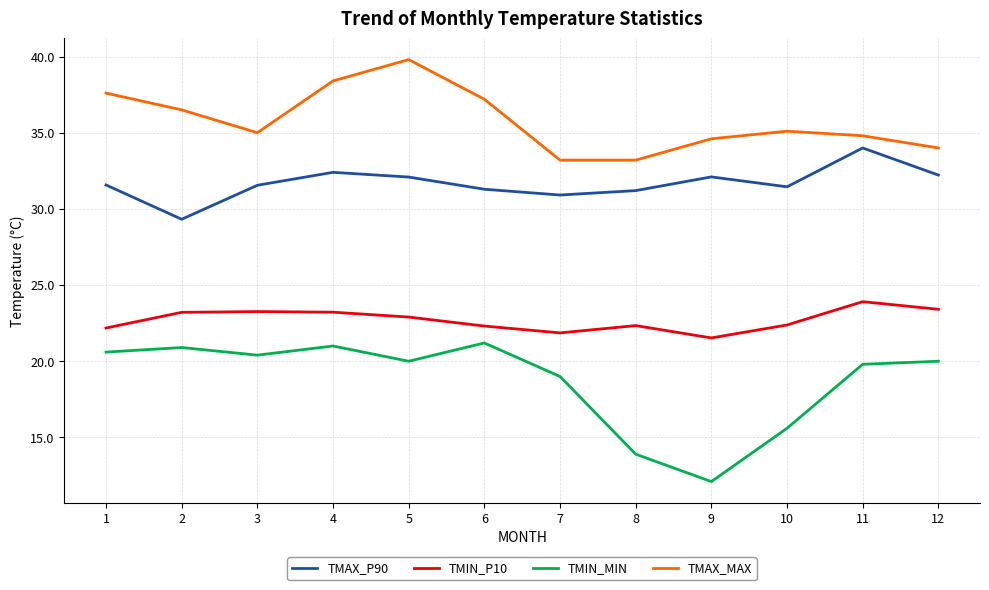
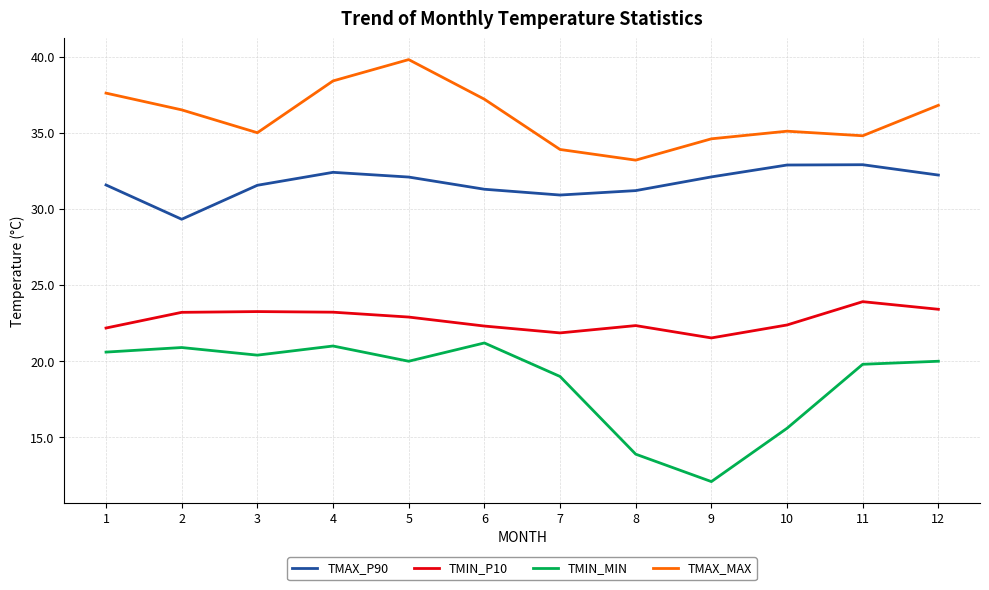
TMAX_MAX, 7: 33.2 -> 33.9
TMAX_P90, 10: 31.5 -> 32.9
TMAX_P90, 11: 34.0 -> 32.9
TMAX_MAX, 12: 34.0 -> 36.8
